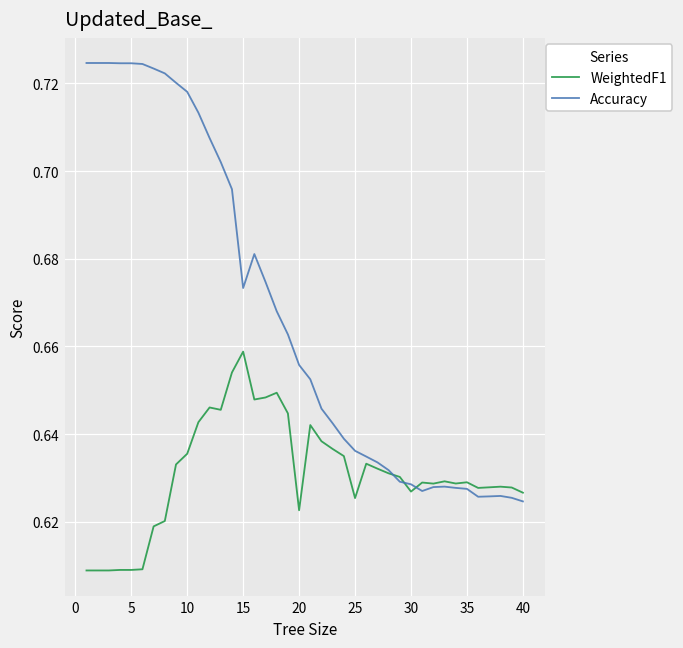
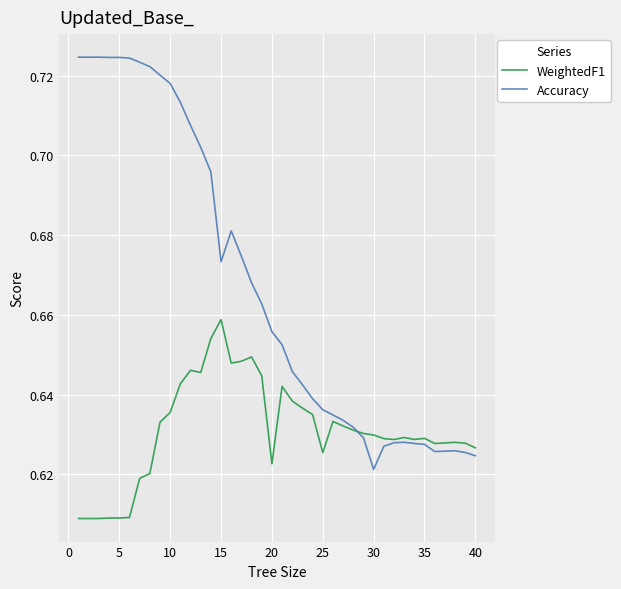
WeightedF1, 30: 0.627 -> 0.630
Accuracy, 30: 0.629 -> 0.621
